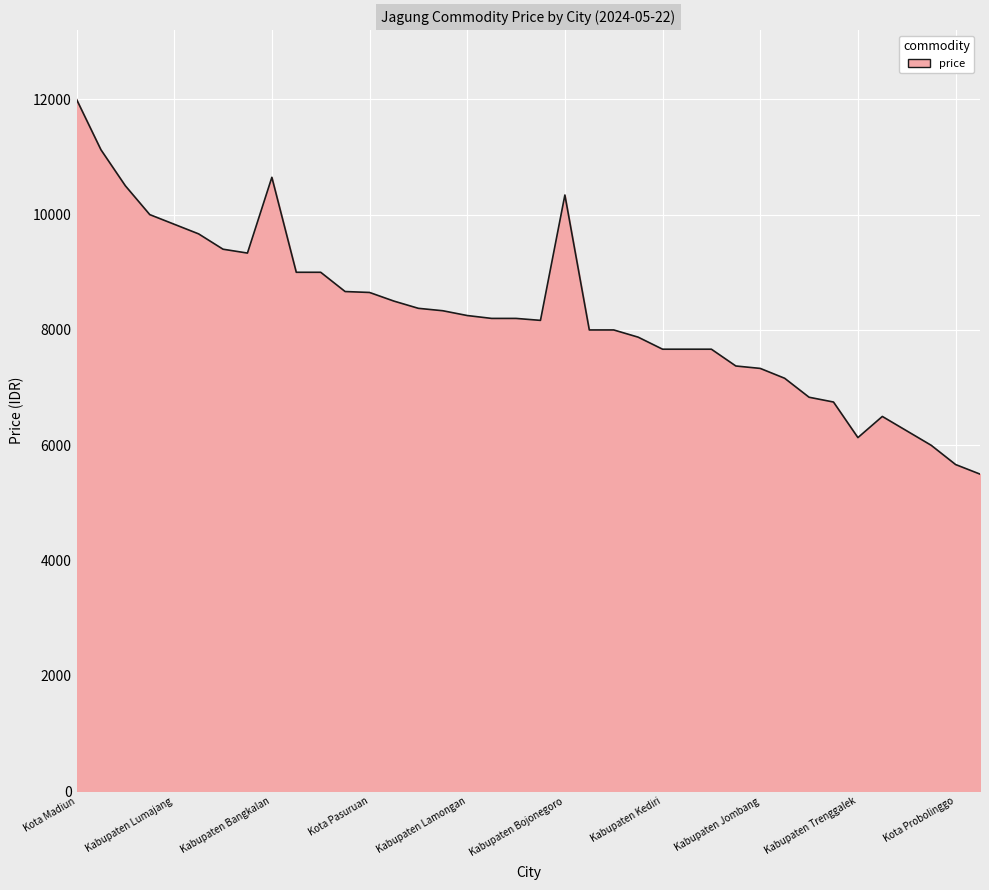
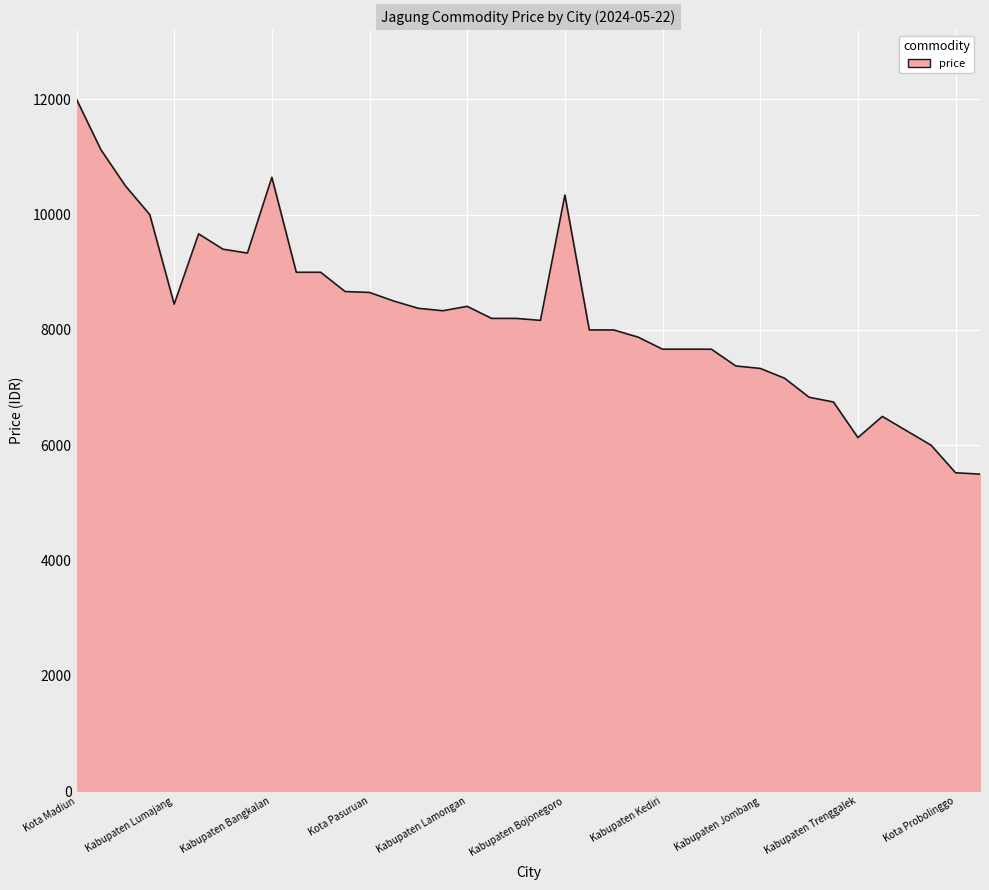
Kabupaten Lumajang: 9800 -> 8400
Kabupaten Lamongan: 8300 -> 8400
Kota Probolinggo: 5700 -> 5500
